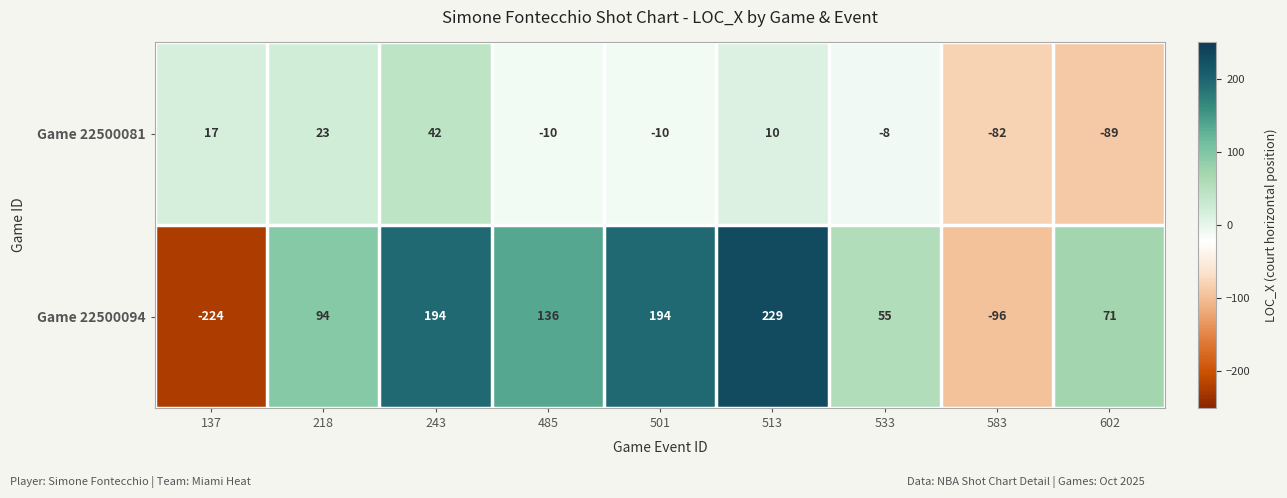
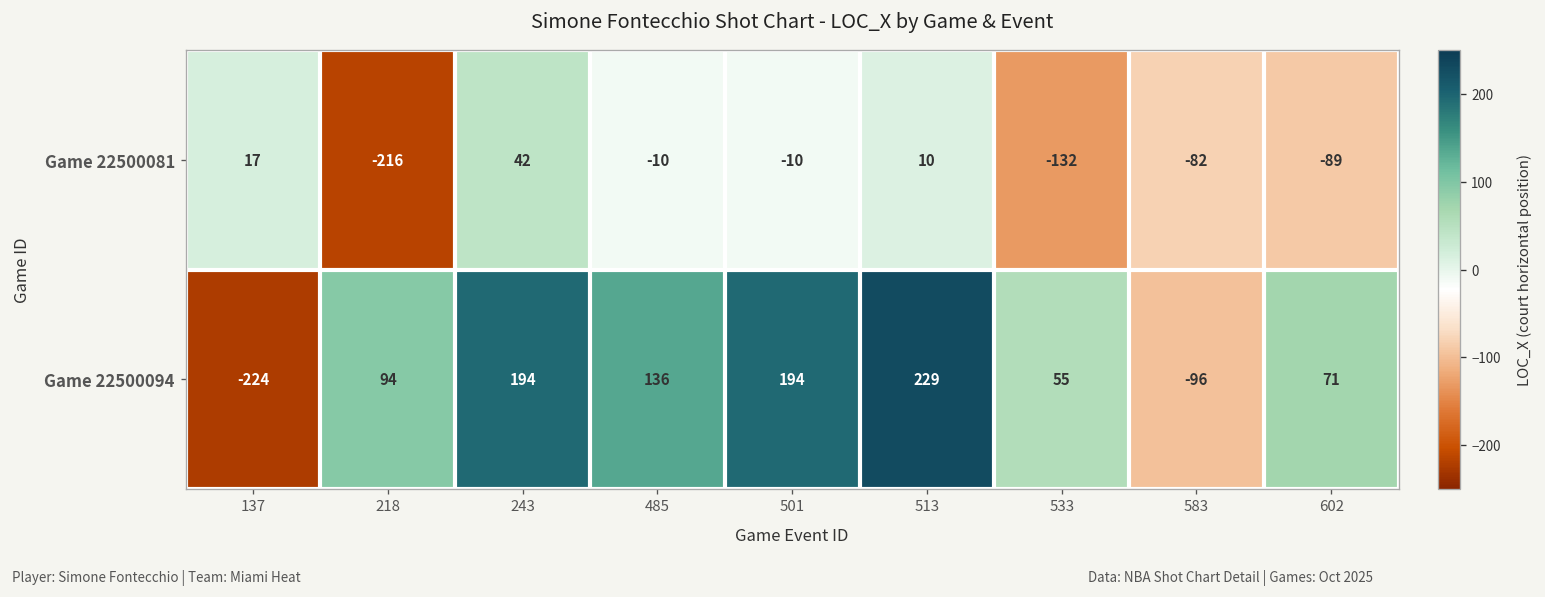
Game 22500081, 218: 23 -> -216
Game 22500081, 533: -8 -> -132
